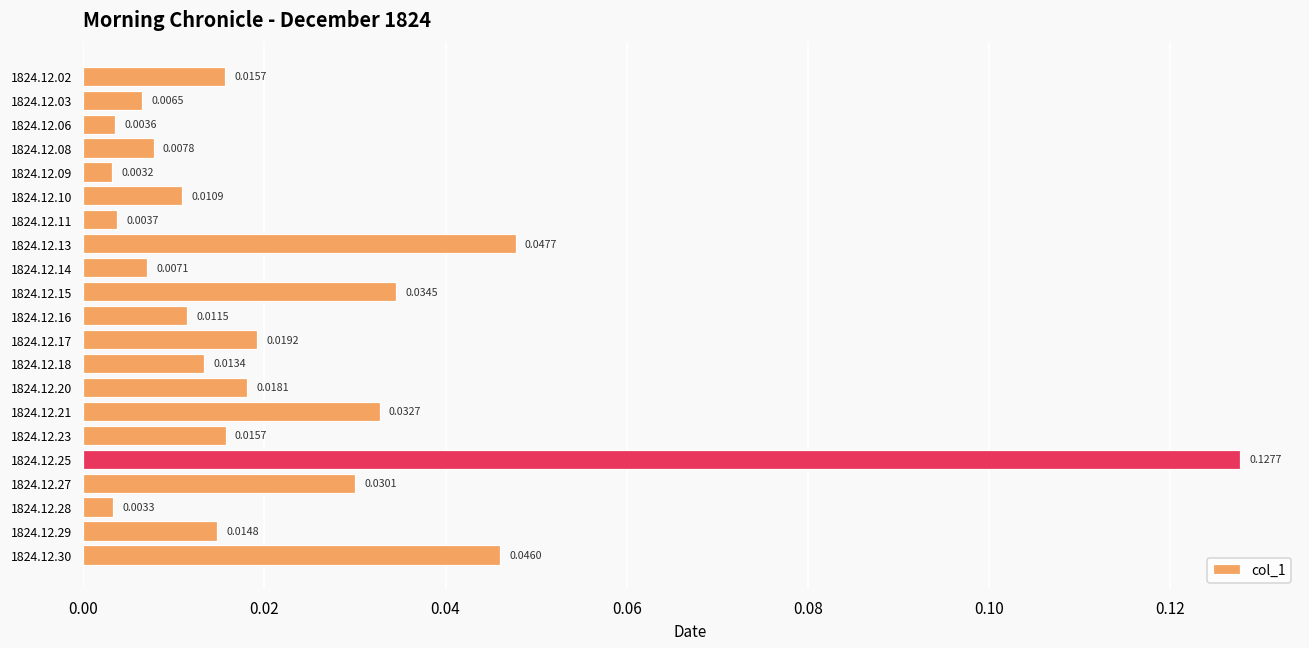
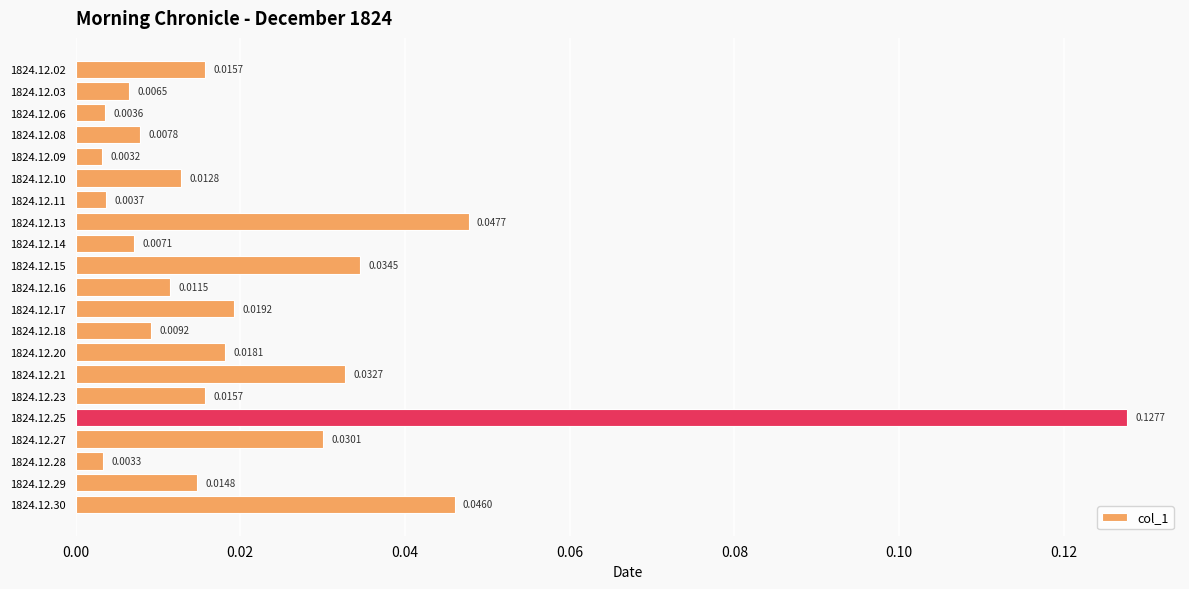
1824.12.10: 0.0109 -> 0.0128
1824.12.18: 0.0134 -> 0.0092
